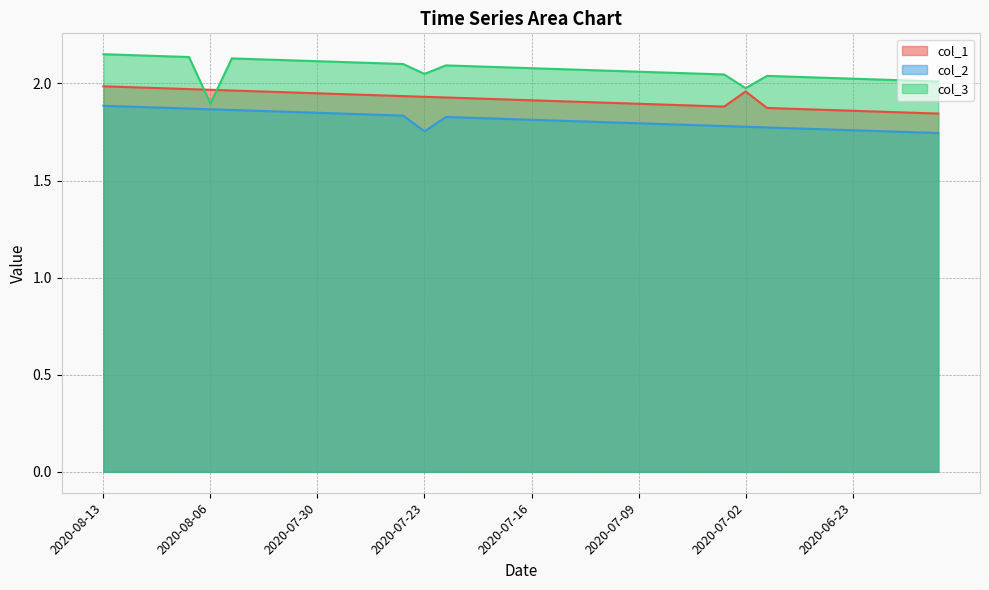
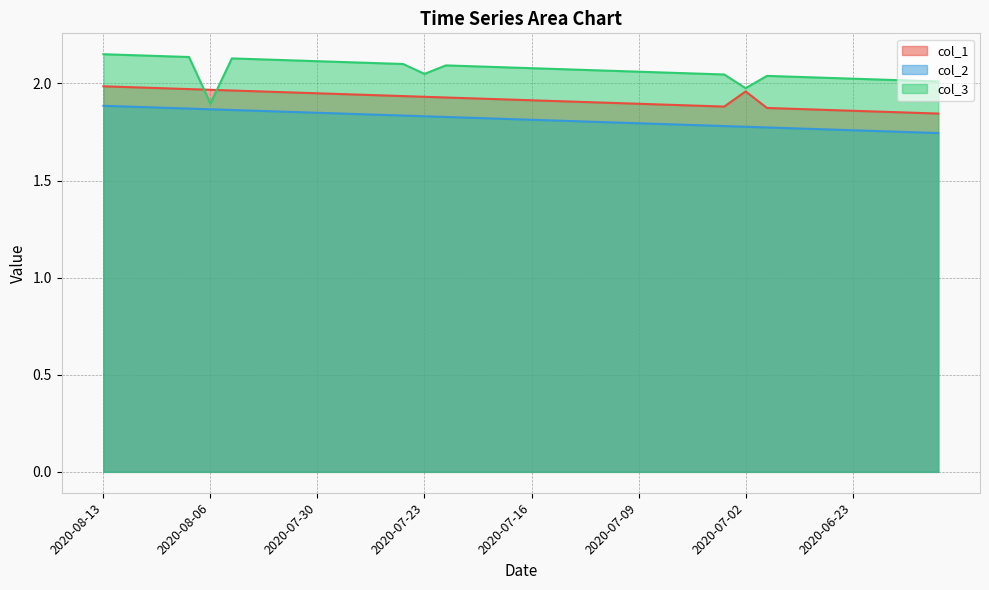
col_2, 2020-07-23: 1.75 -> 1.83
